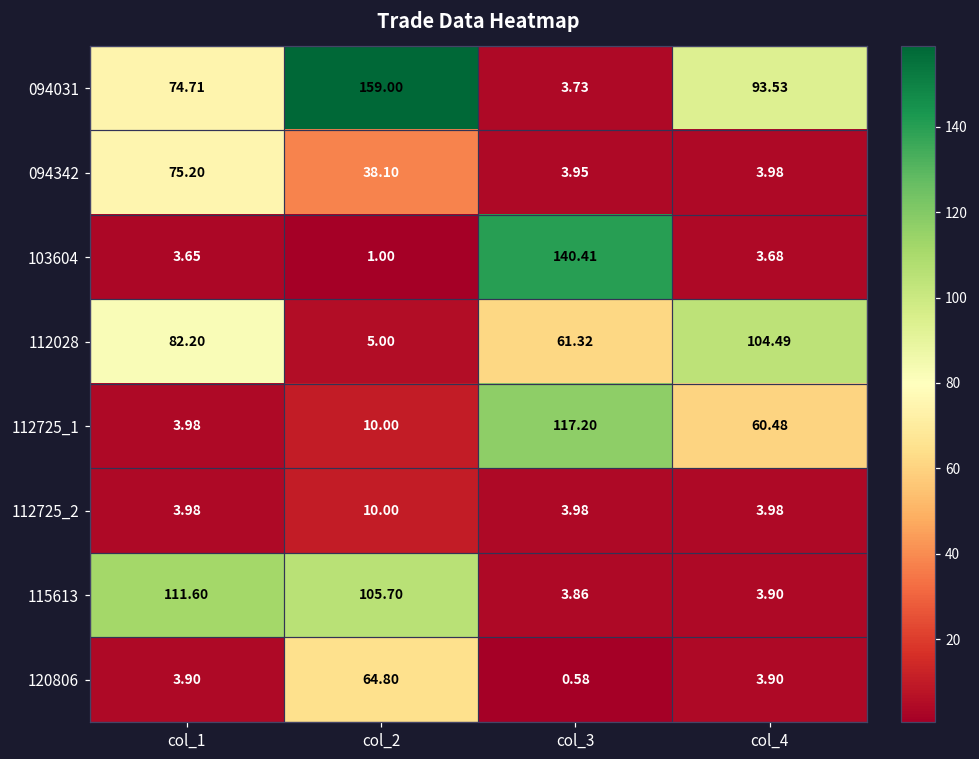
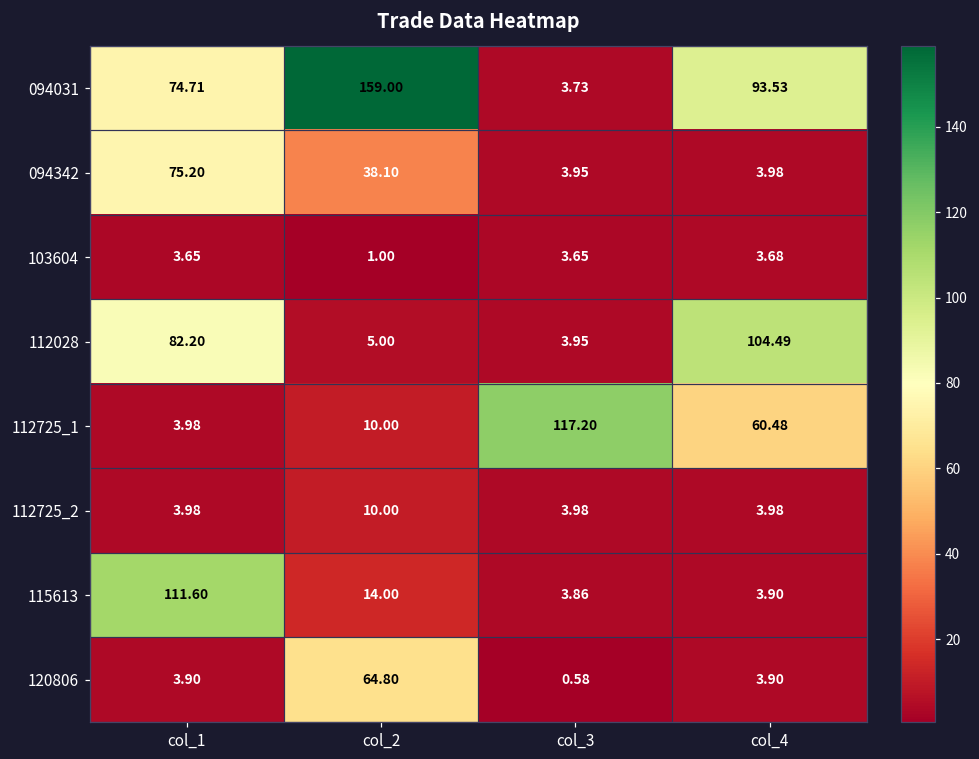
103604, col_3: 140.41 -> 3.65
112028, col_3: 61.32 -> 3.95
115613, col_2: 105.70 -> 14.00
